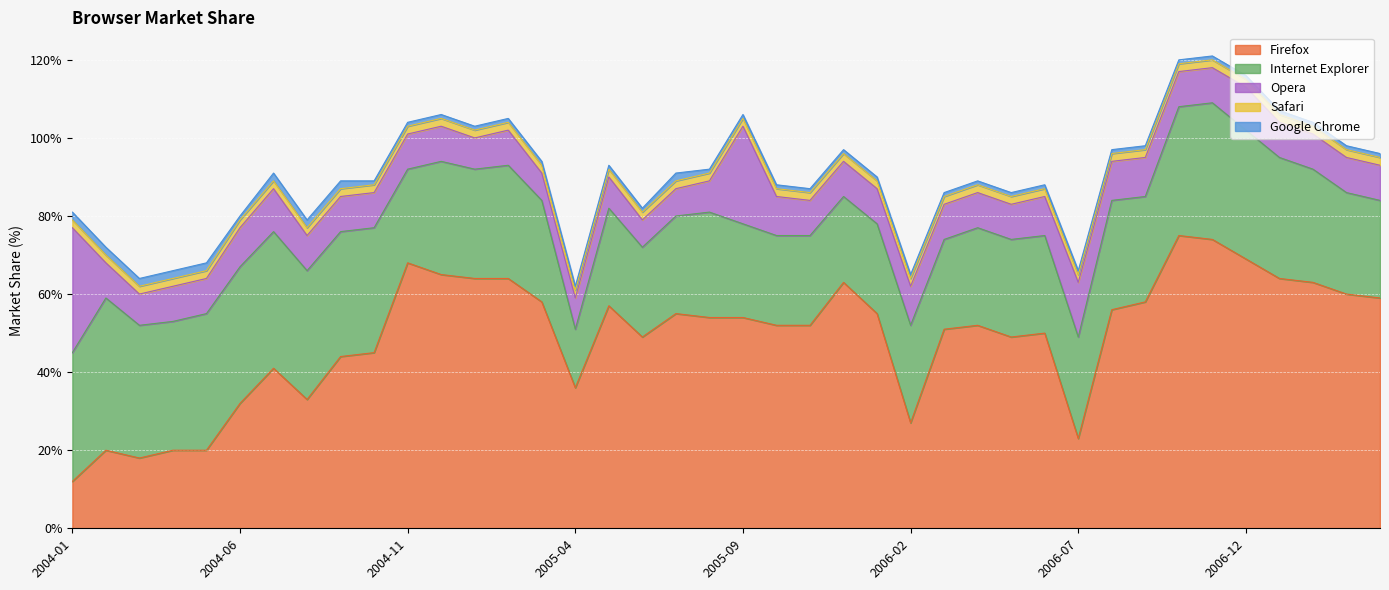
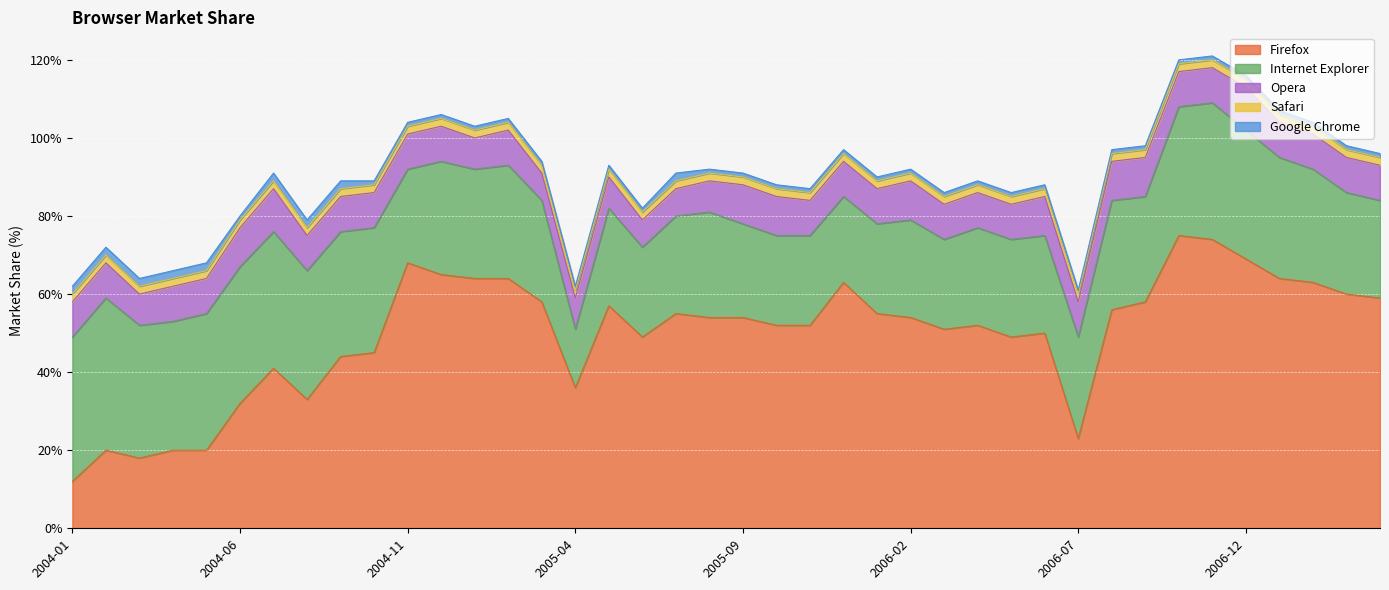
Internet Explorer, 2004-01: 33% -> 37%
Opera, 2004-01: 32% -> 9%
Opera, 2005-09: 25% -> 10%
Firefox, 2006-02: 27% -> 54%
Opera, 2006-07: 14% -> 9%
